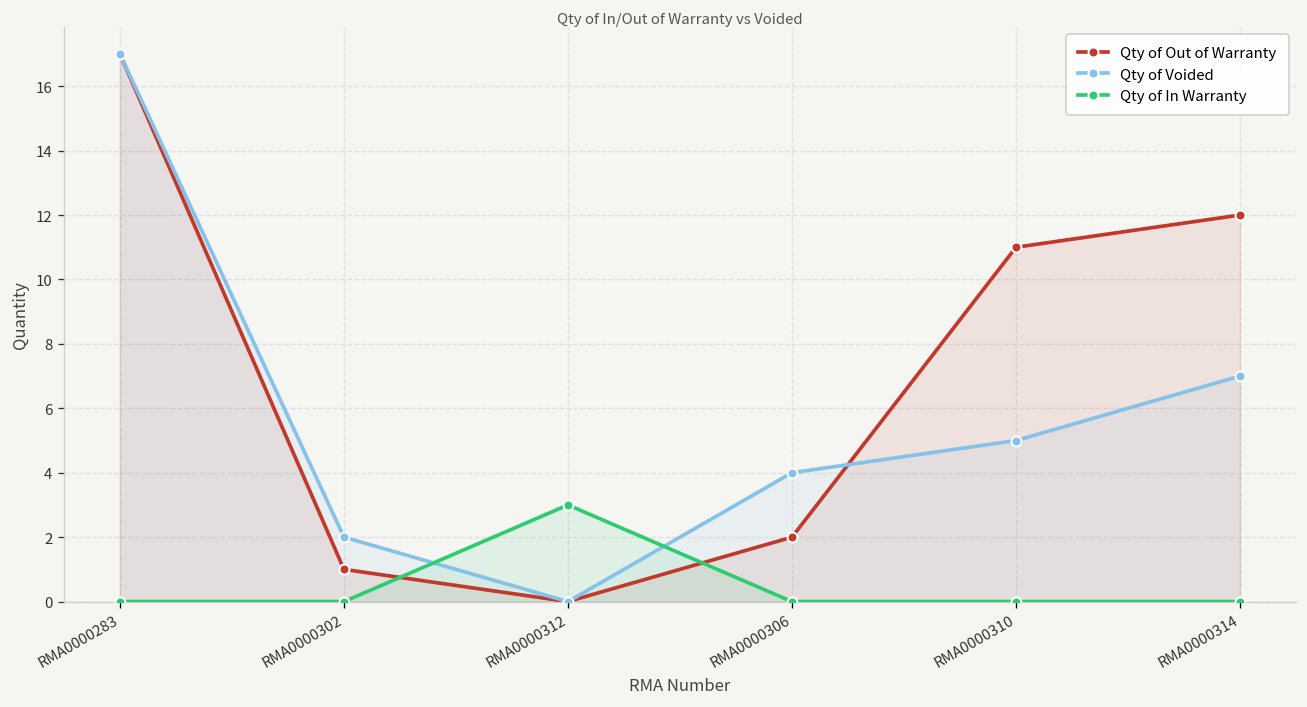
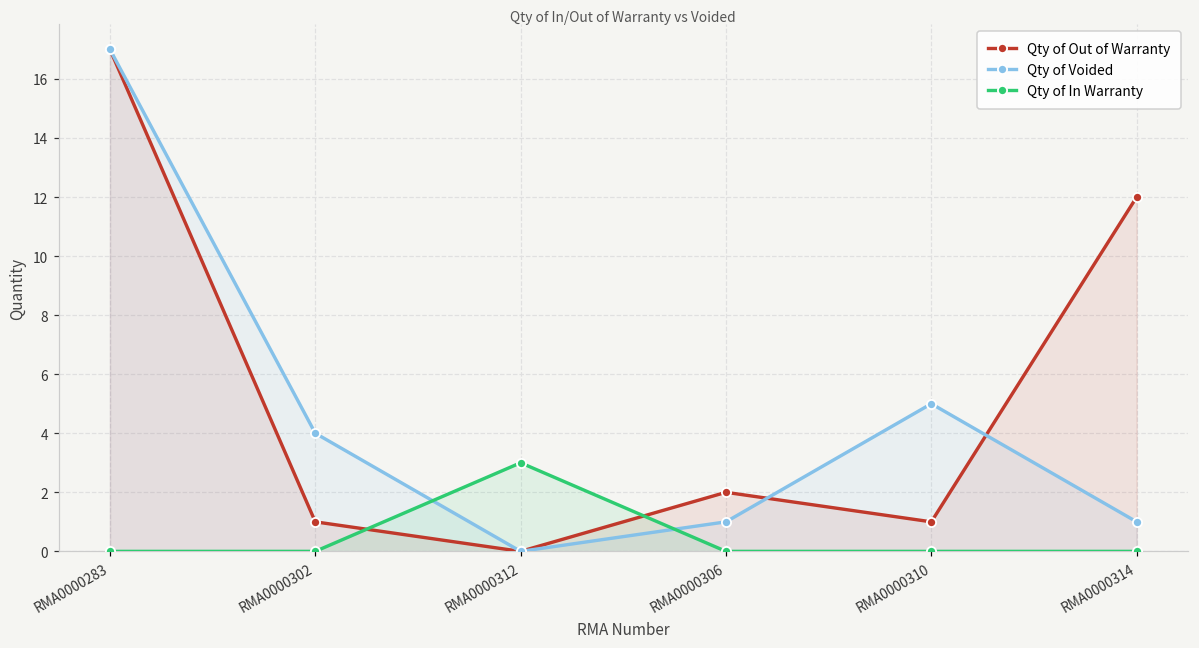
Qty of Voided, RMA0000302: 2 -> 4
Qty of Voided, RMA0000306: 4 -> 1
Qty of Out of Warranty, RMA0000310: 11 -> 1
Qty of Voided, RMA0000314: 7 -> 1
